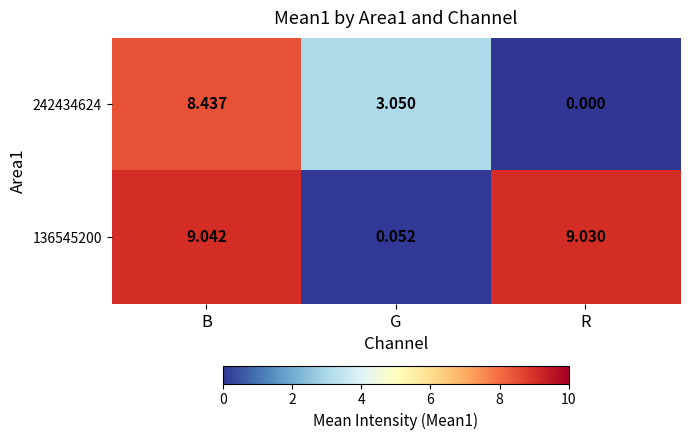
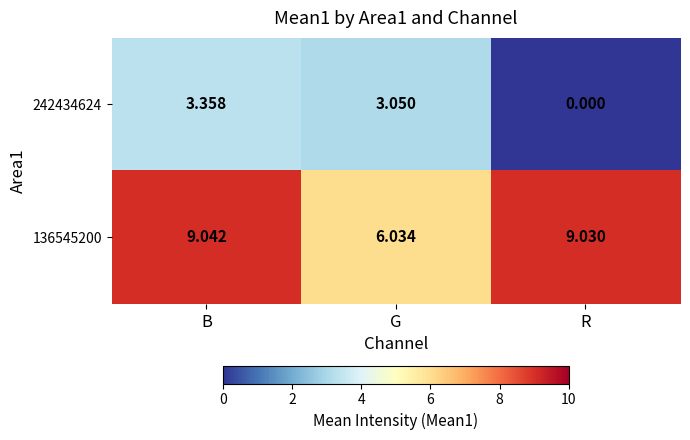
242434624, B: 8.437 -> 3.358
136545200, G: 0.052 -> 6.034
